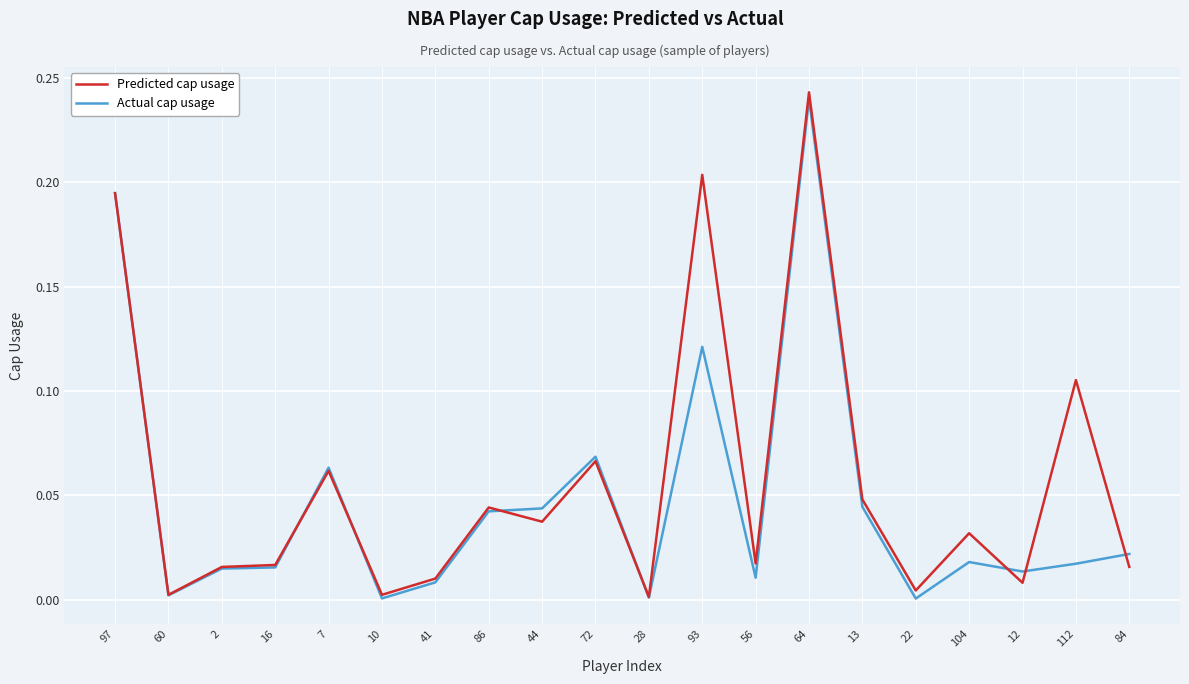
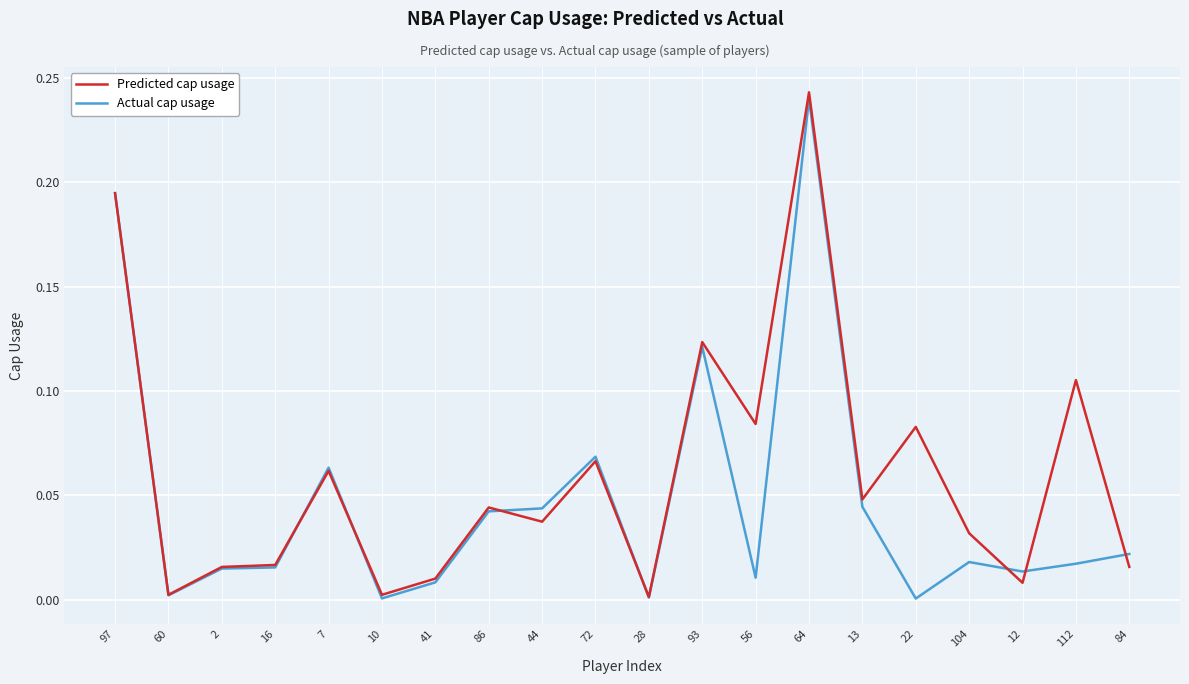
Predicted cap usage, 93: 0.204 -> 0.123
Predicted cap usage, 56: 0.017 -> 0.084
Predicted cap usage, 22: 0.004 -> 0.083
